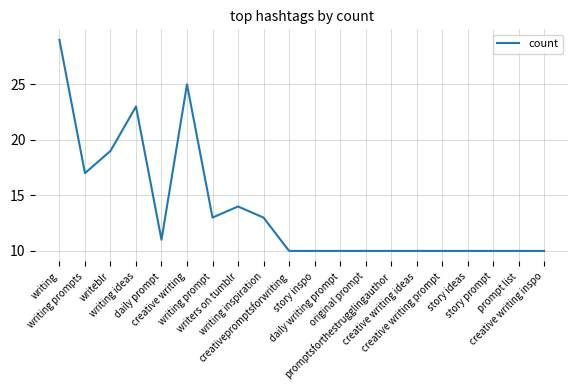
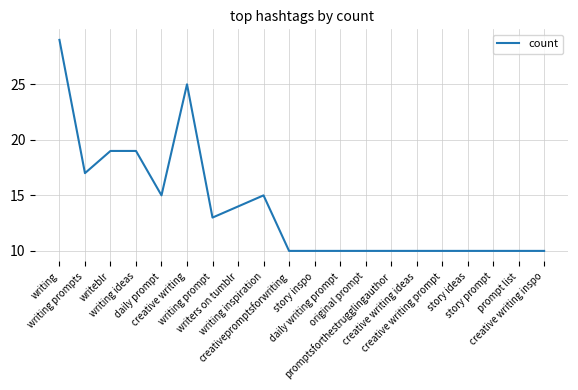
writing ideas: 23 -> 19
daily prompt: 11 -> 15
writing inspiration: 13 -> 15
